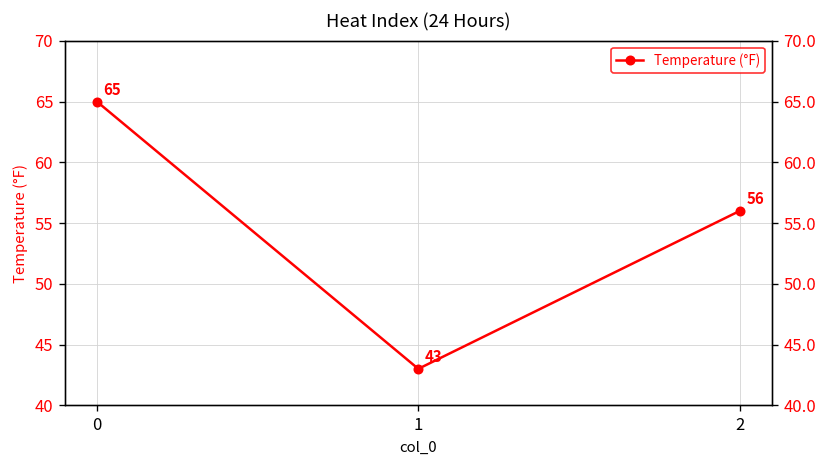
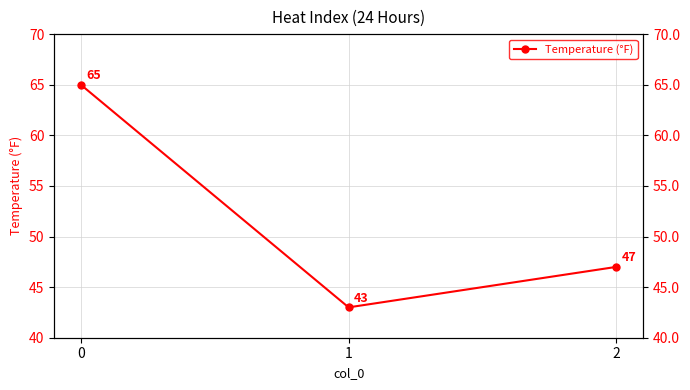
2: 56 -> 47
